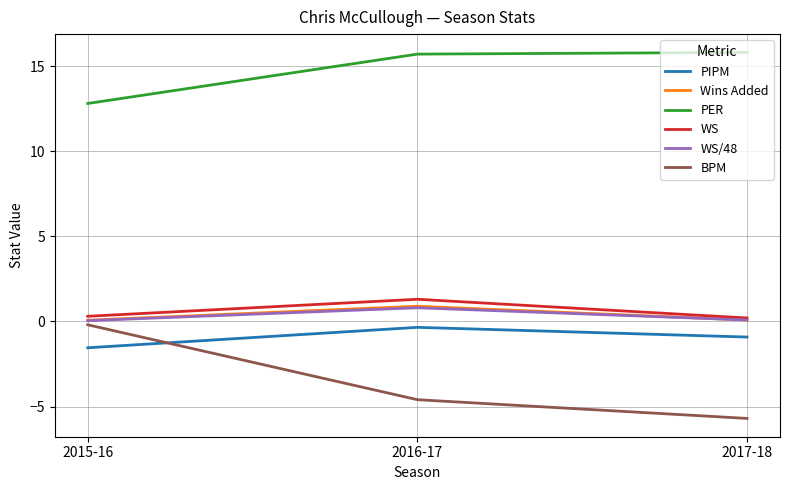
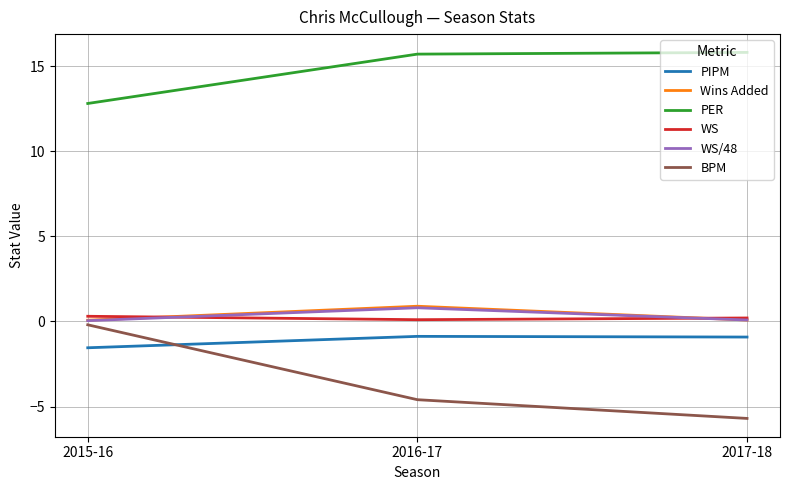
PIPM, 2016-17: -0.4 -> -0.9
WS, 2016-17: 1.3 -> 0.1
